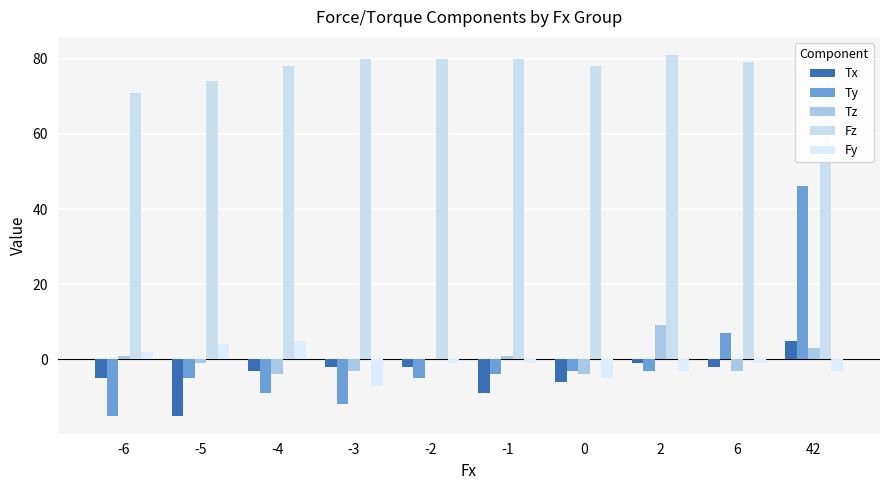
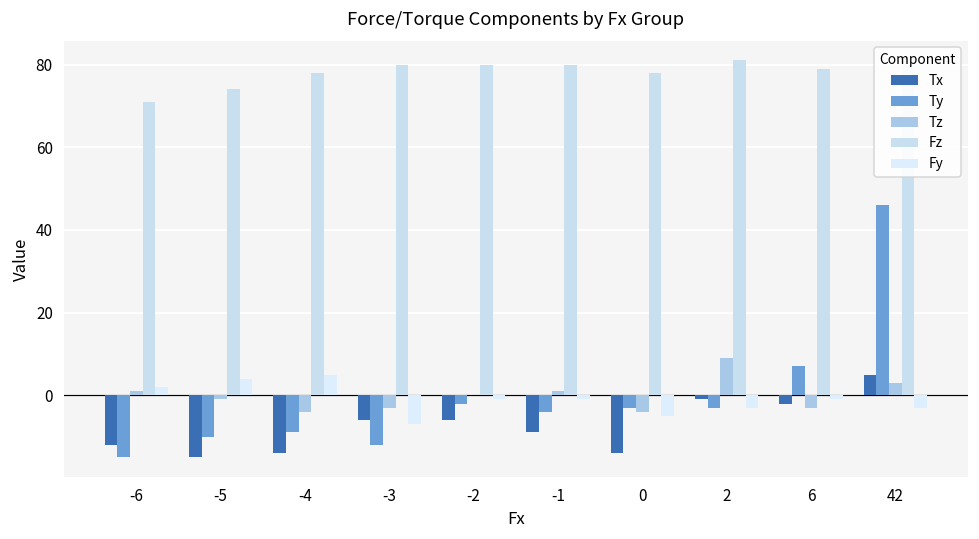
Tx, -6: -5 -> -12
Ty, -5: -5 -> -10
Tx, -4: -3 -> -14
Tx, -3: -2 -> -6
Tx, -2: -2 -> -6
Ty, -2: -5 -> -2
Tx, 0: -6 -> -14
